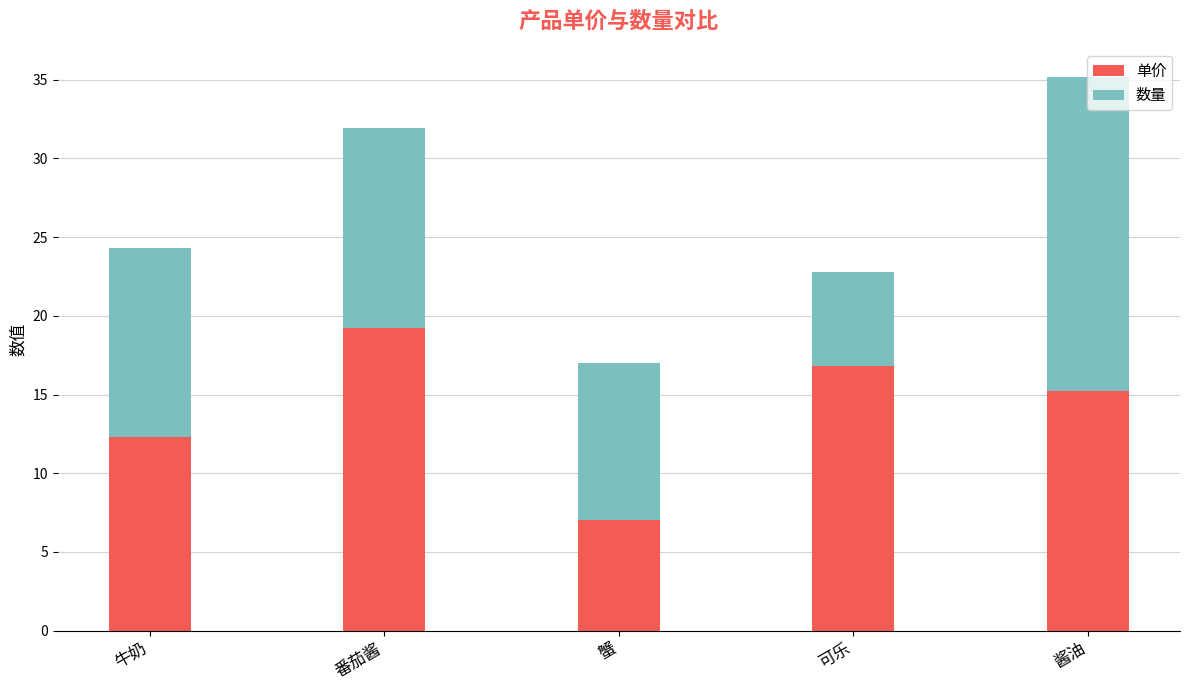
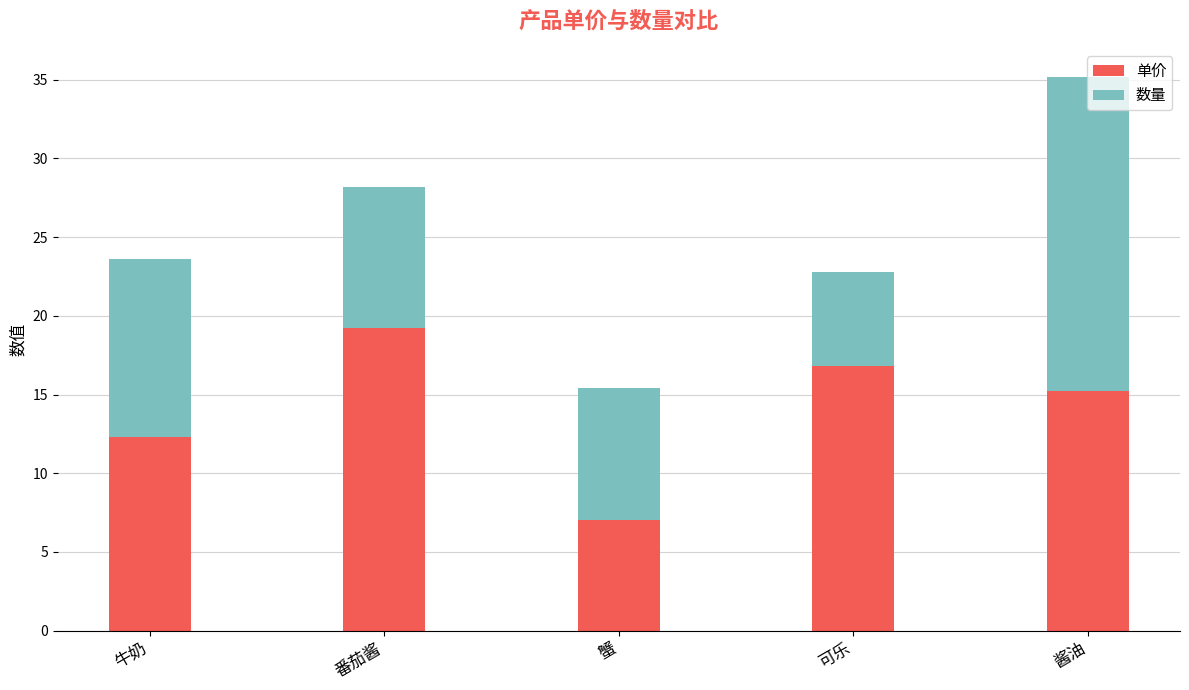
数量, 牛奶: 12.0 -> 11.3
数量, 番茄酱: 12.7 -> 9.0
数量, 蟹: 10.0 -> 8.4
